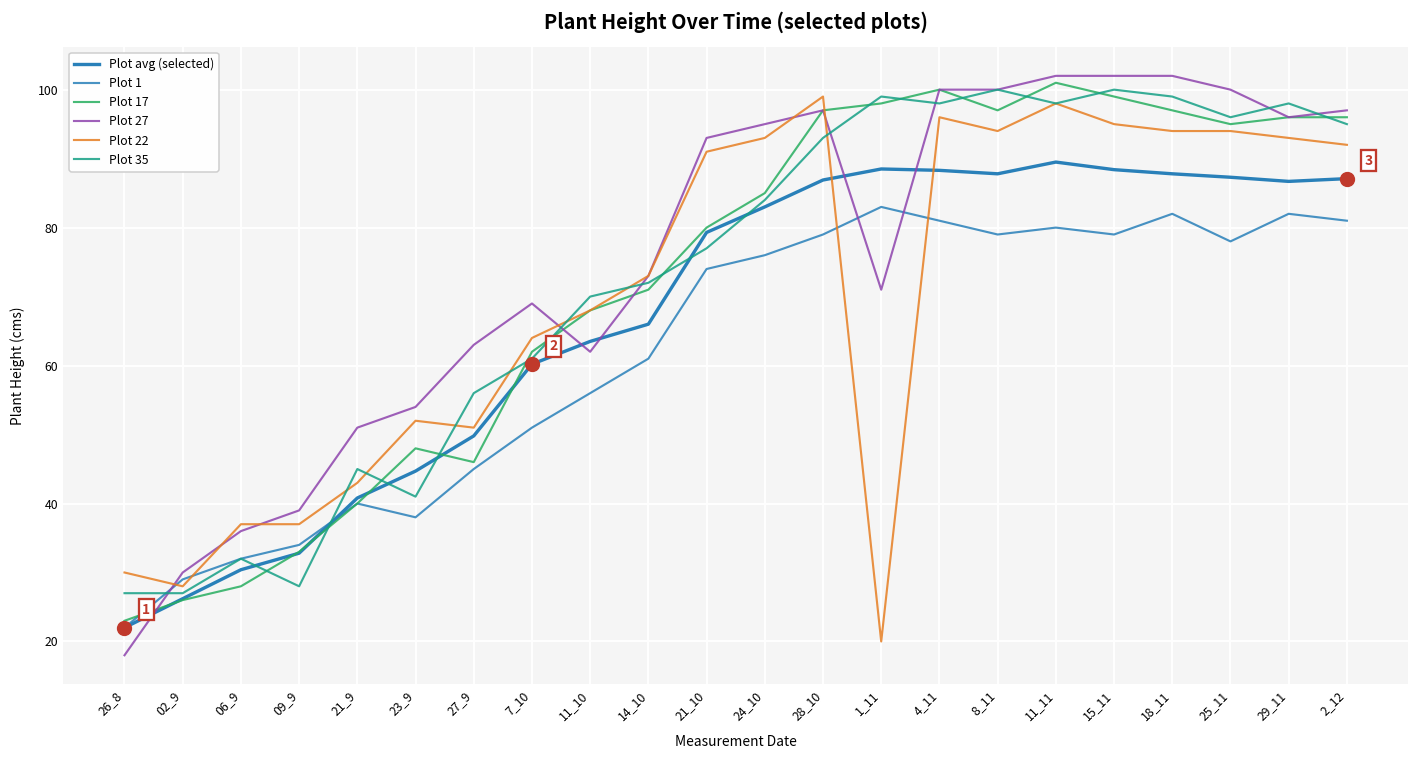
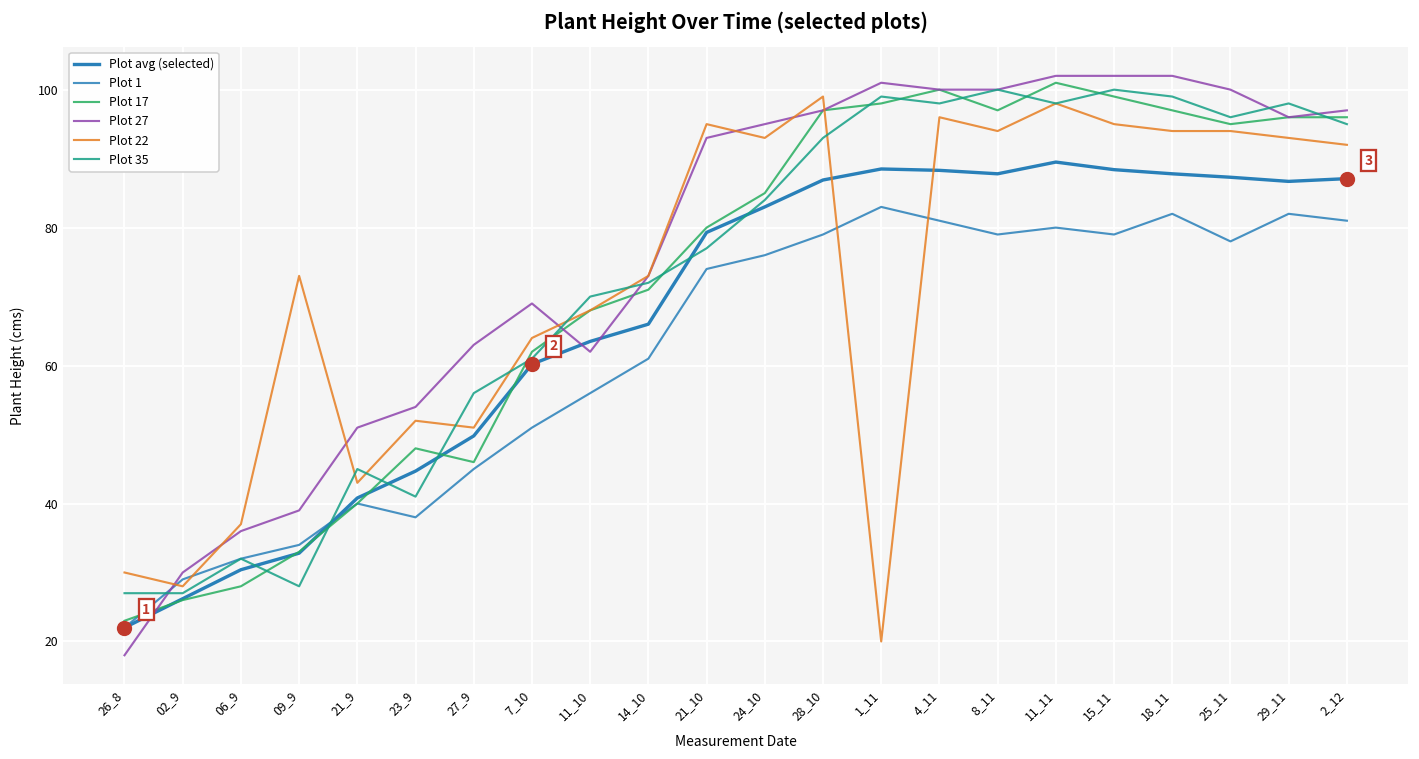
Plot 22, 09_9: 37 -> 73
Plot 22, 21_10: 91 -> 95
Plot 27, 1_11: 71 -> 101
